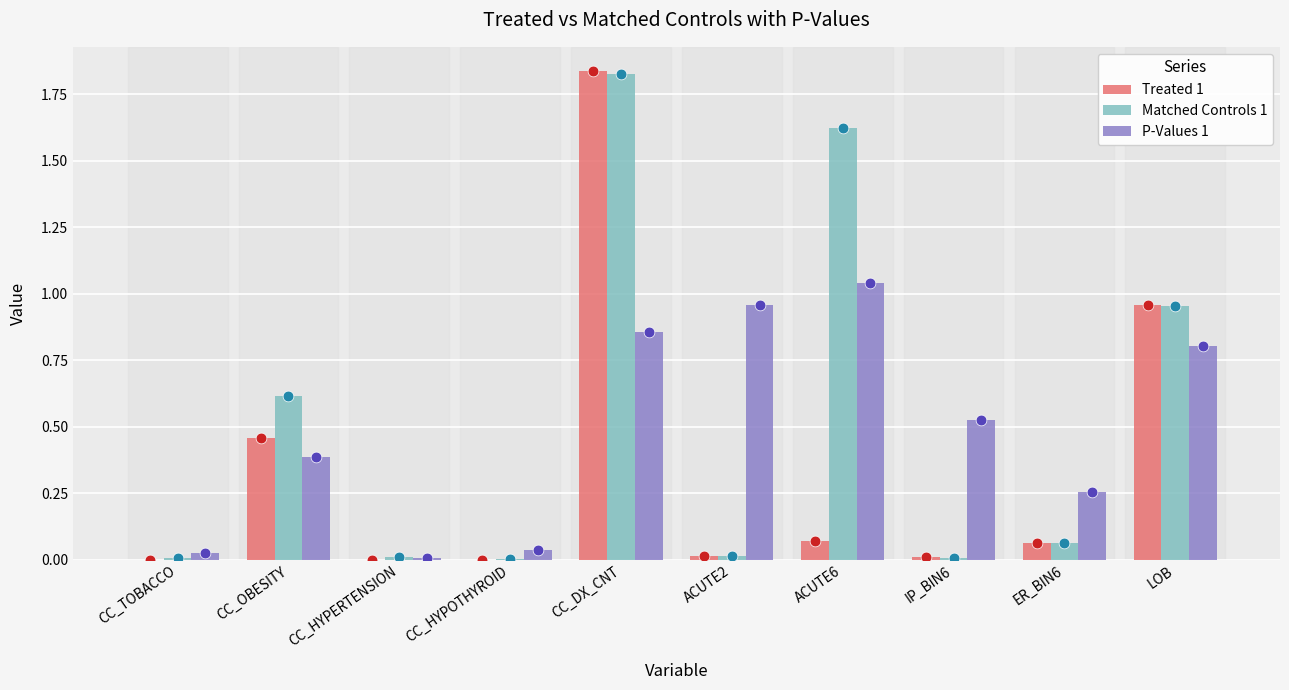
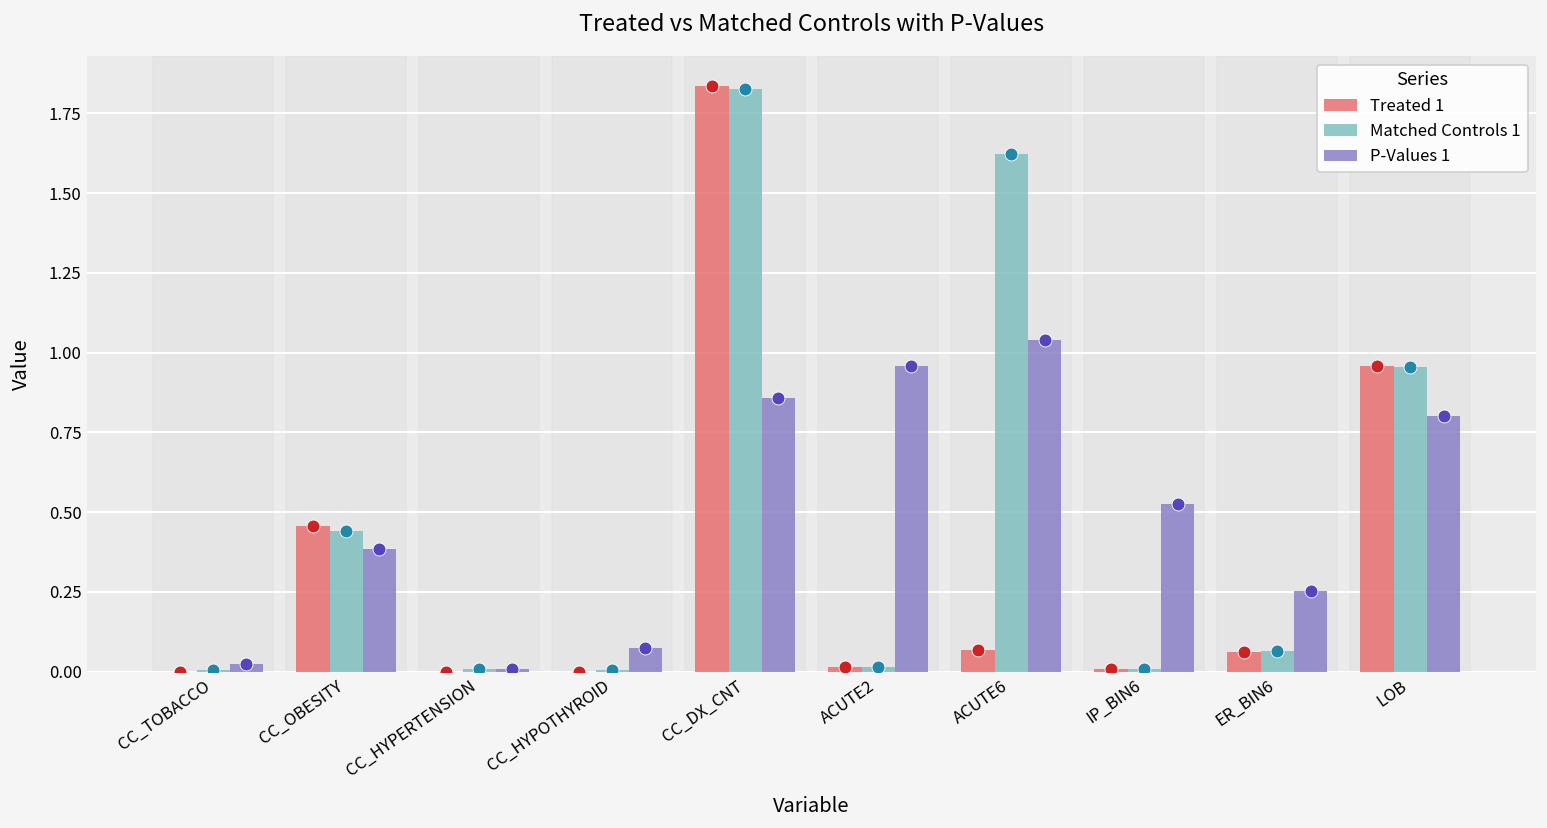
Matched Controls 1, CC_OBESITY: 0.62 -> 0.44
P-Values 1, CC_HYPOTHYROID: 0.04 -> 0.07
